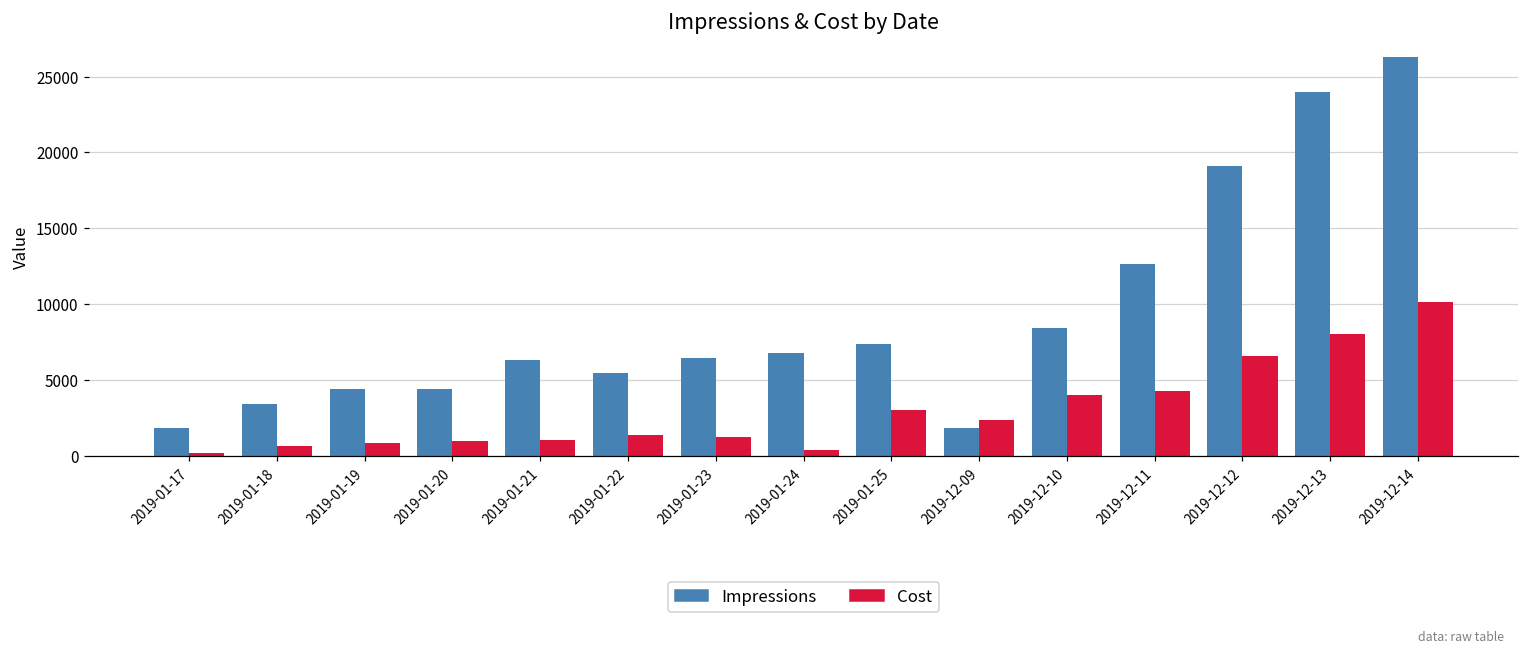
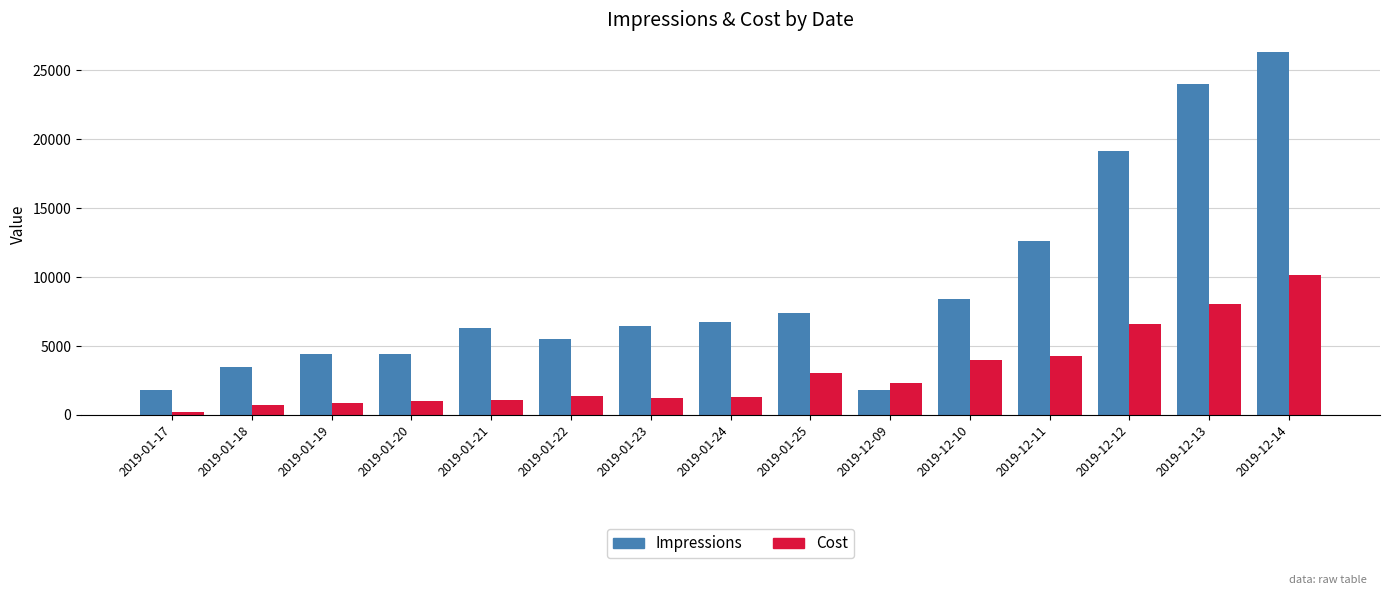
Cost, 2019-01-24: 400 -> 1300
